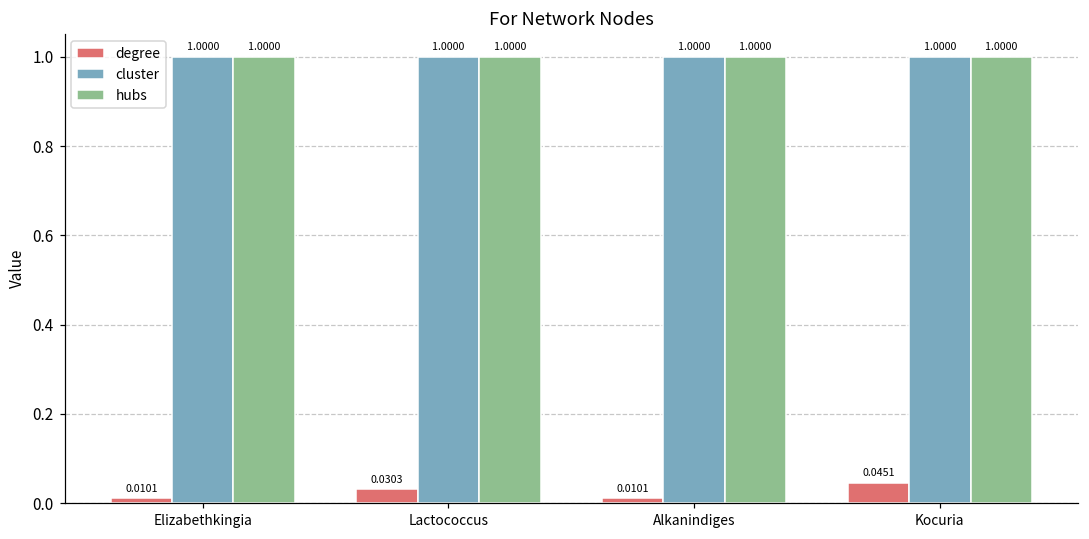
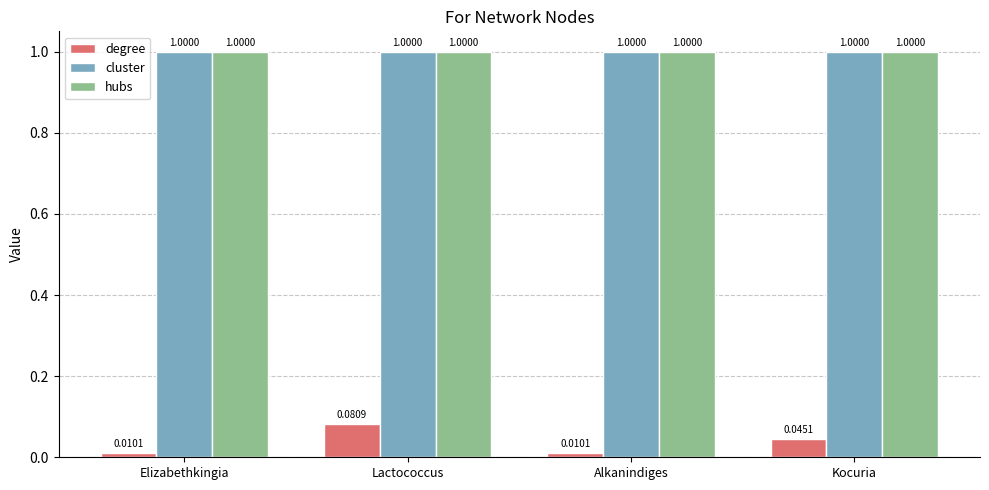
degree, Lactococcus: 0.0303 -> 0.0809
